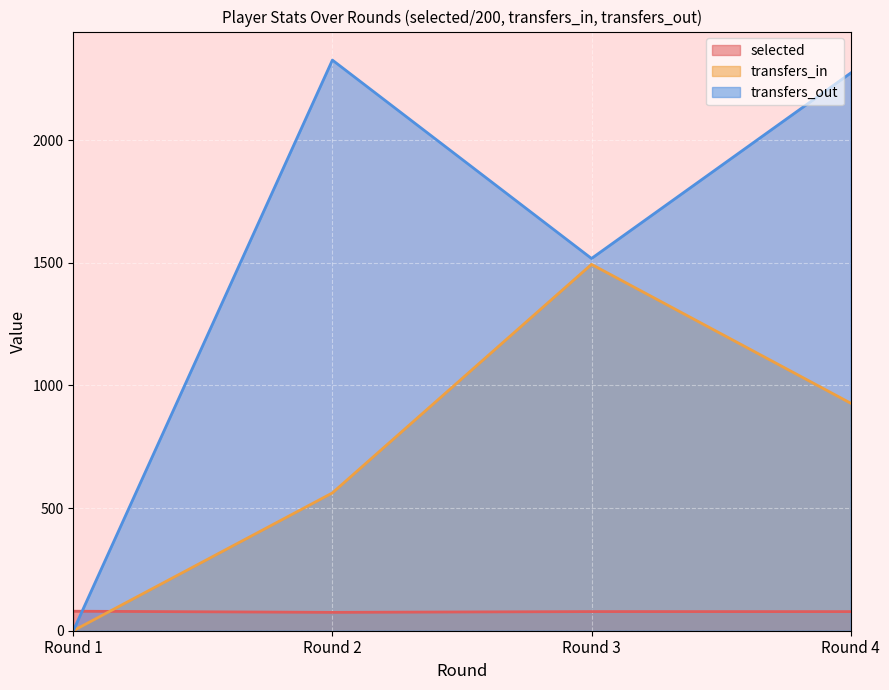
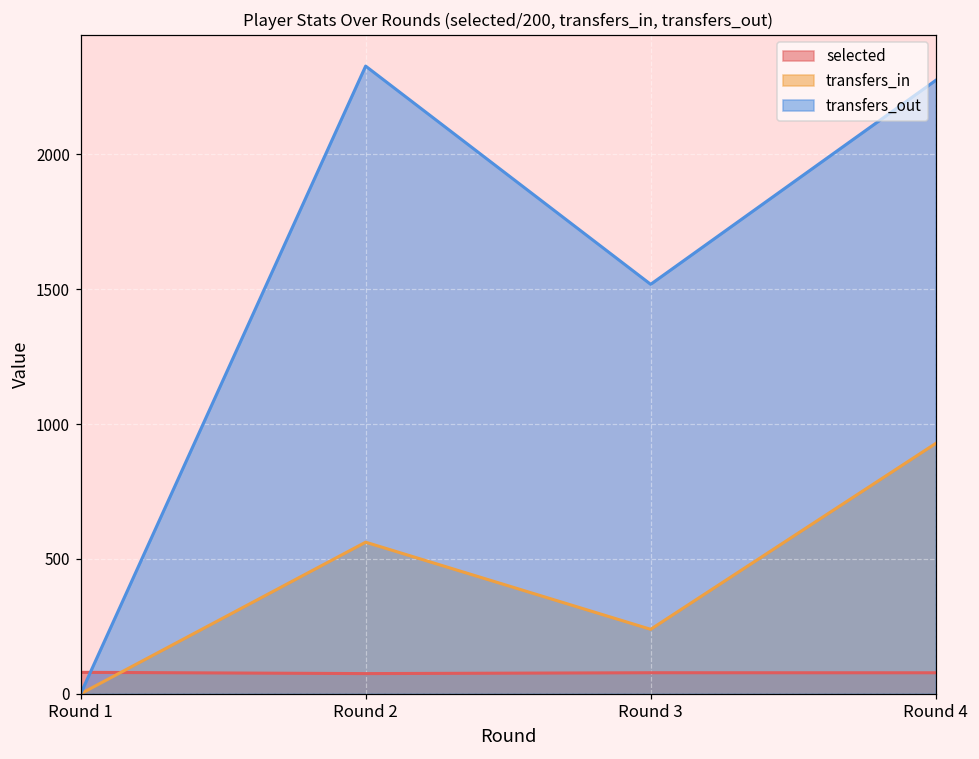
transfers_in, Round 3: 1490 -> 240
